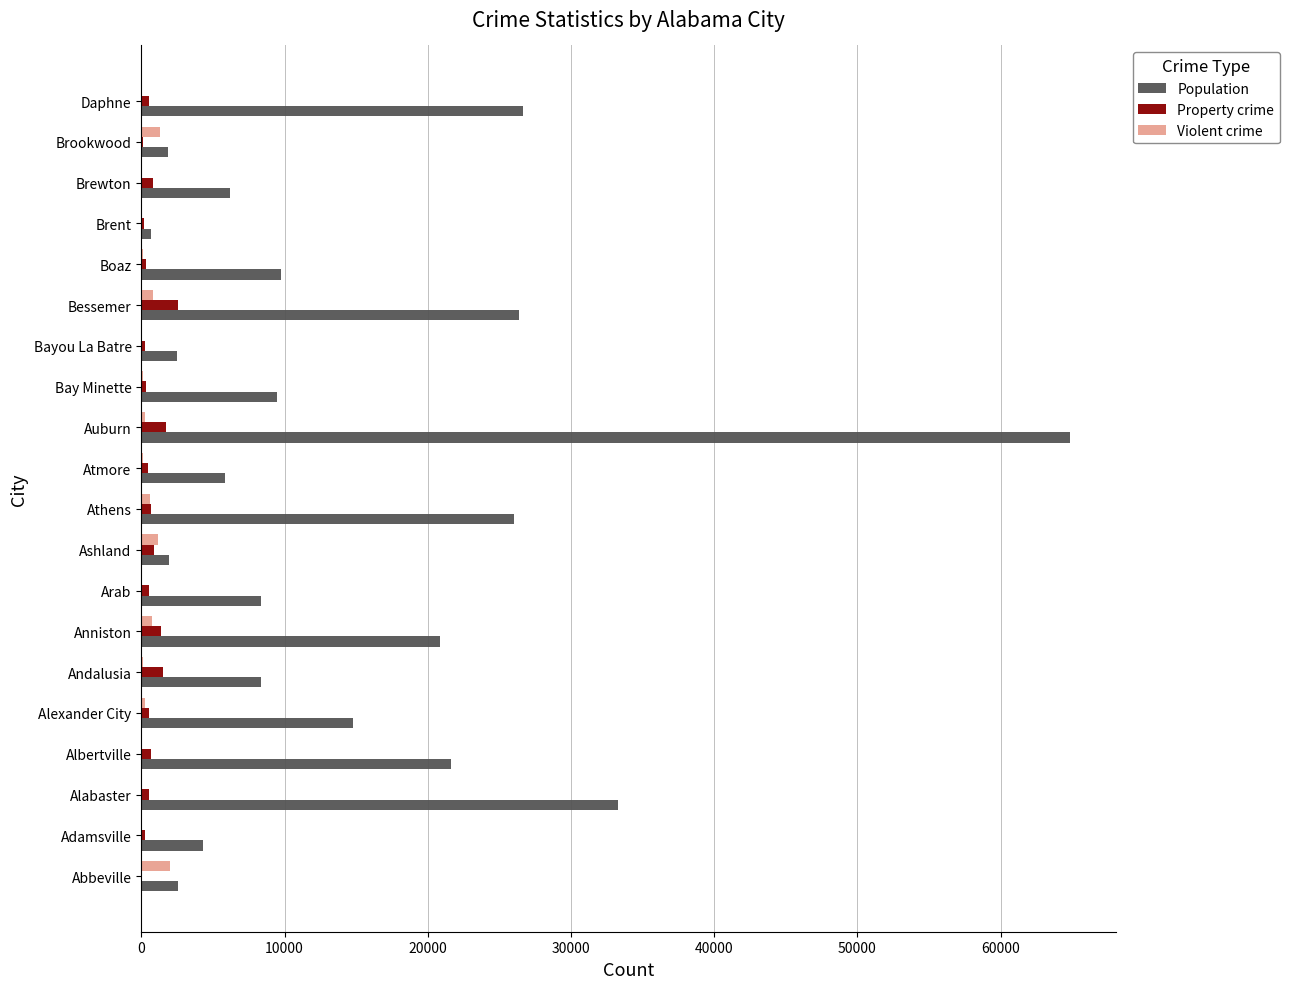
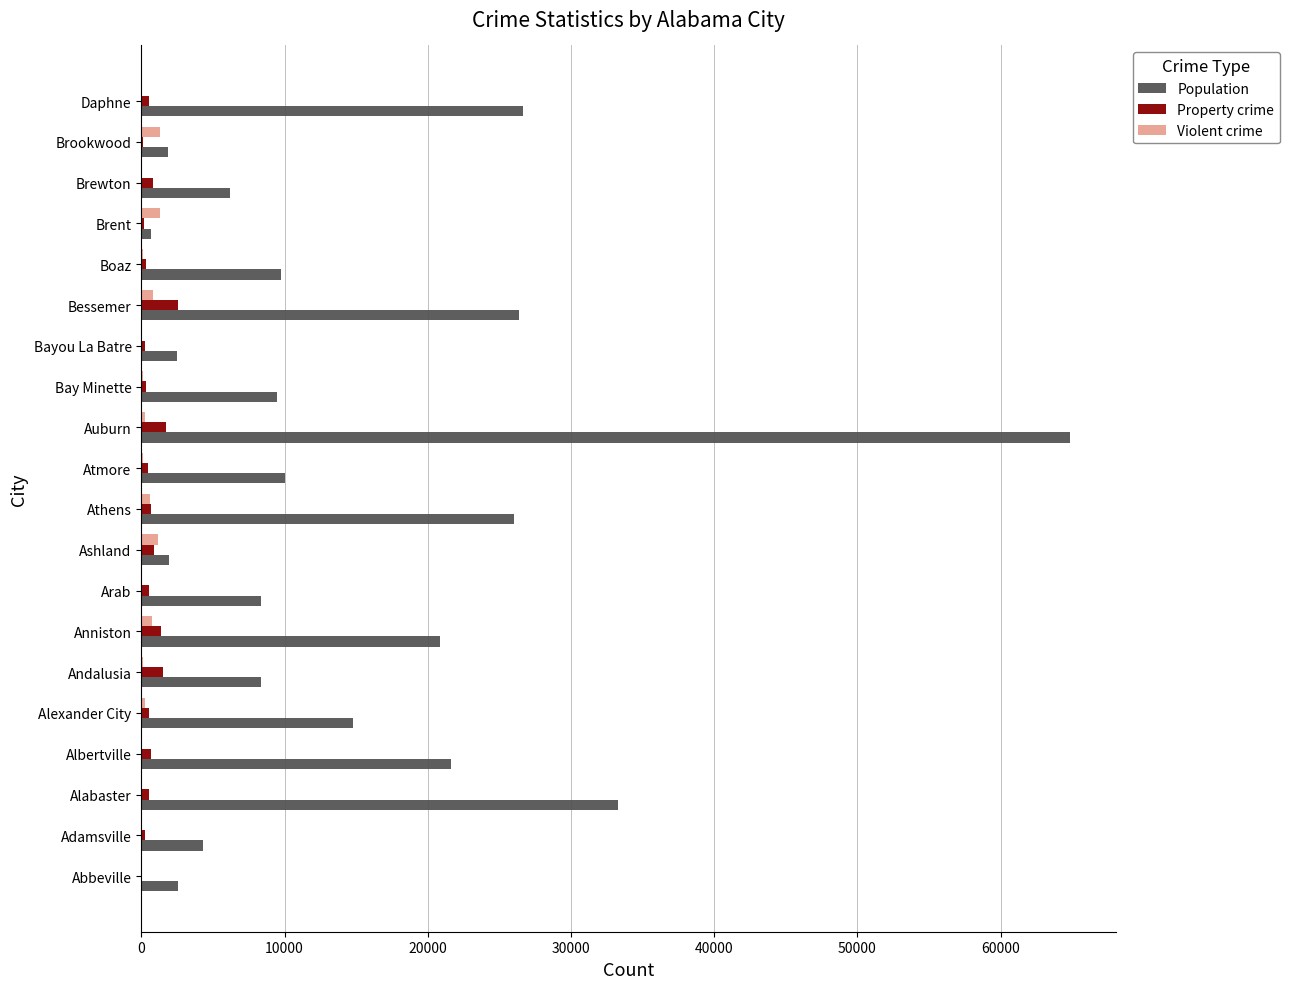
Violent crime, Brent: 0 -> 1300
Population, Atmore: 5800 -> 10000
Violent crime, Abbeville: 2000 -> 0
